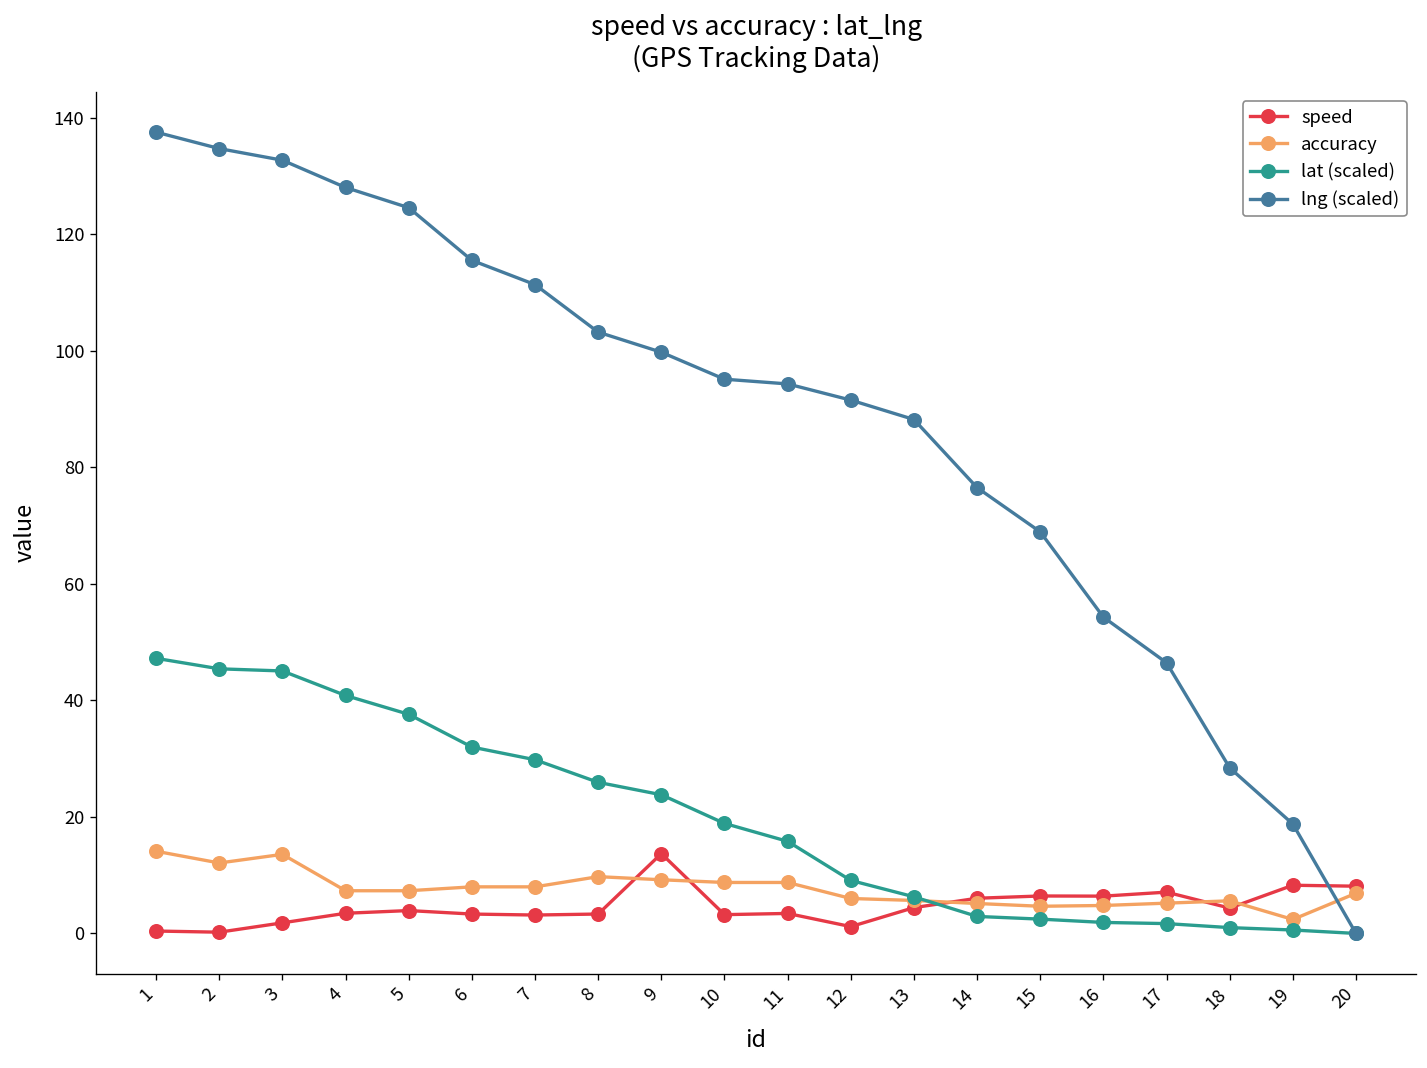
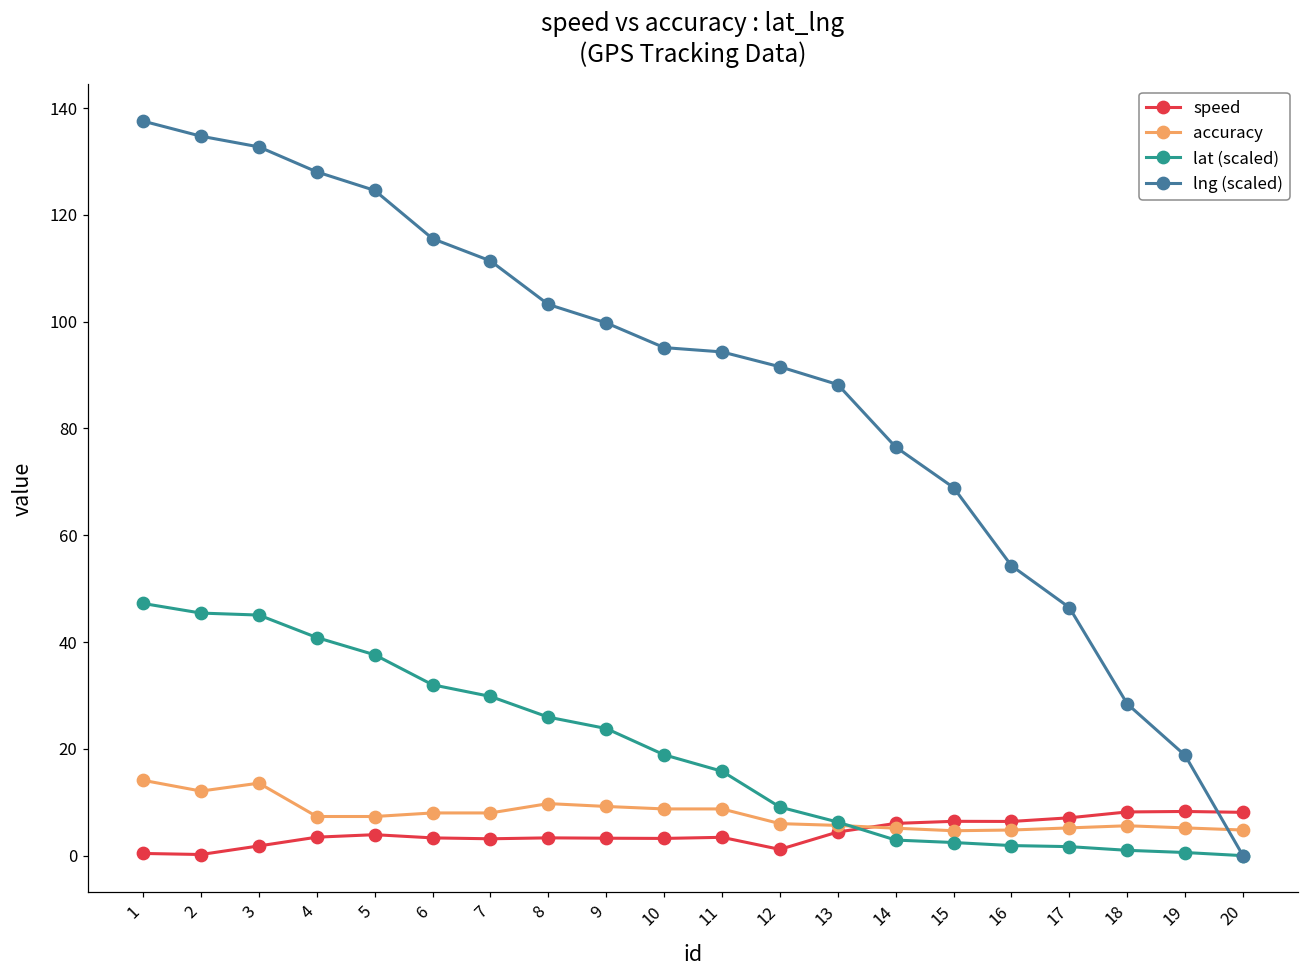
speed, 9: 14 -> 3
speed, 18: 4 -> 8
accuracy, 19: 2 -> 5
accuracy, 20: 7 -> 5
